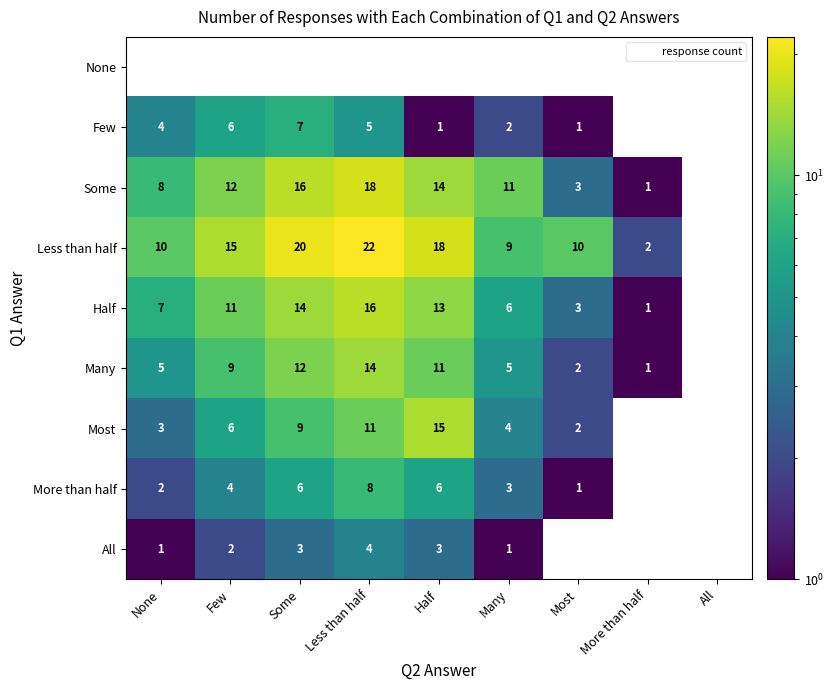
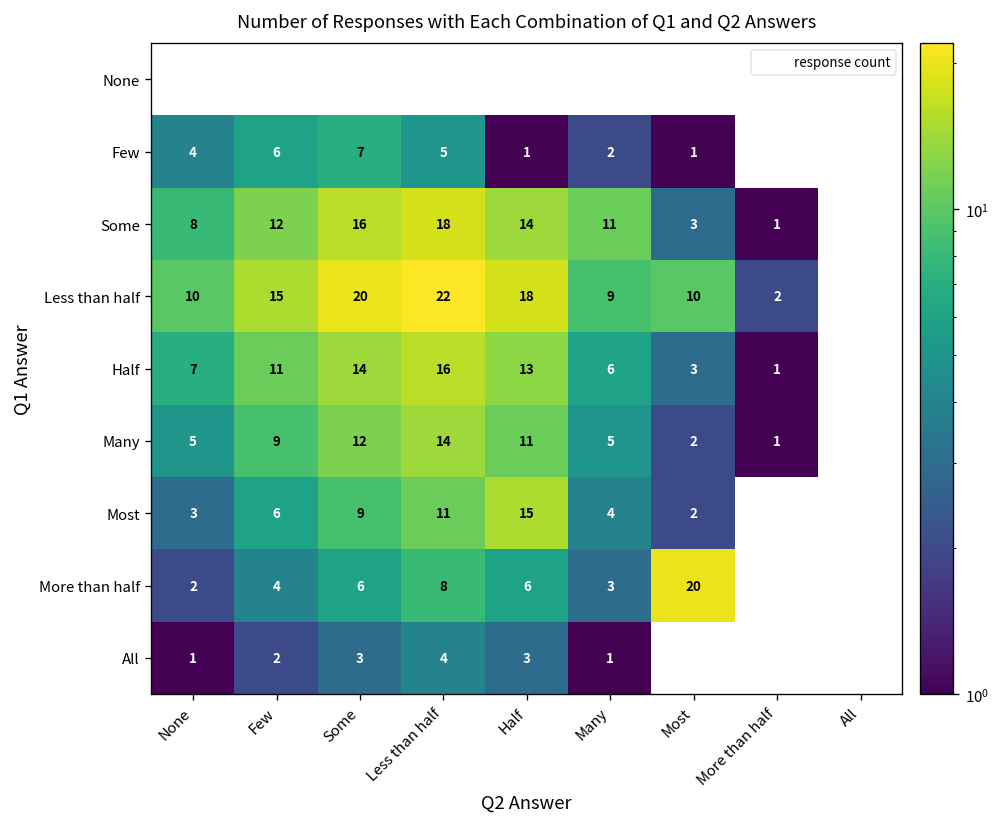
More than half, Most: 1 -> 20
